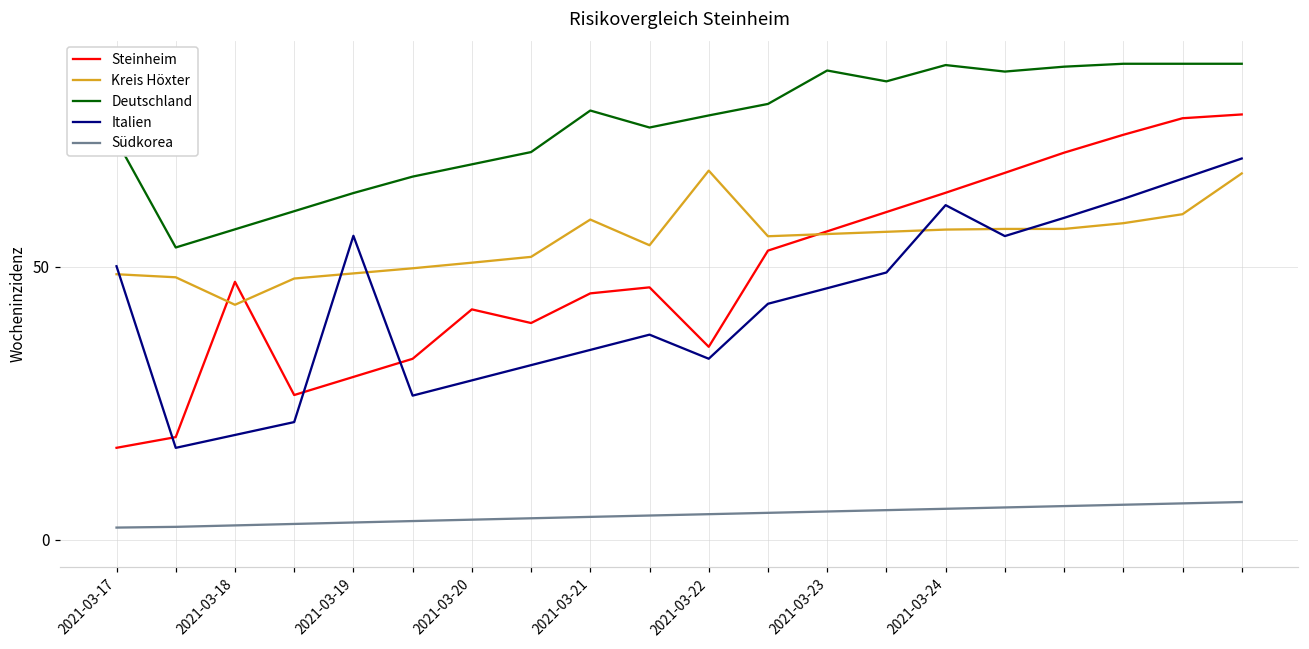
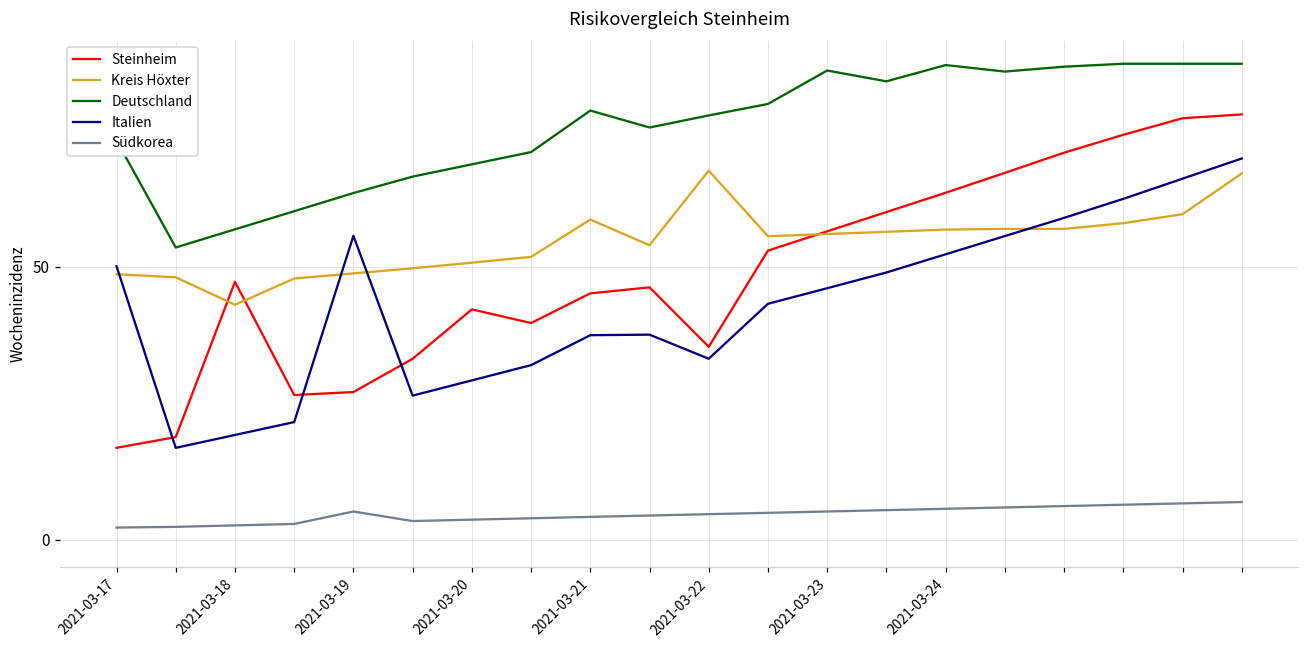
Steinheim, 2021-03-19: 30 -> 27
Südkorea, 2021-03-19: 3 -> 5
Italien, 2021-03-21: 35 -> 37
Italien, 2021-03-24: 61 -> 52
